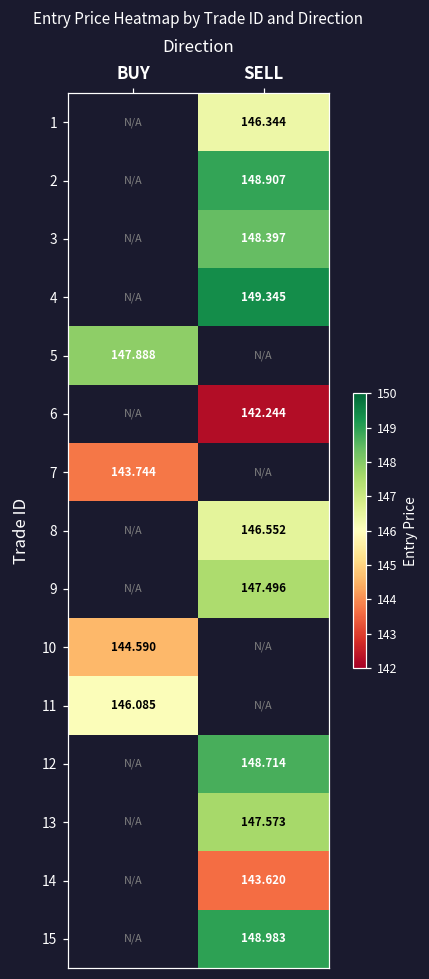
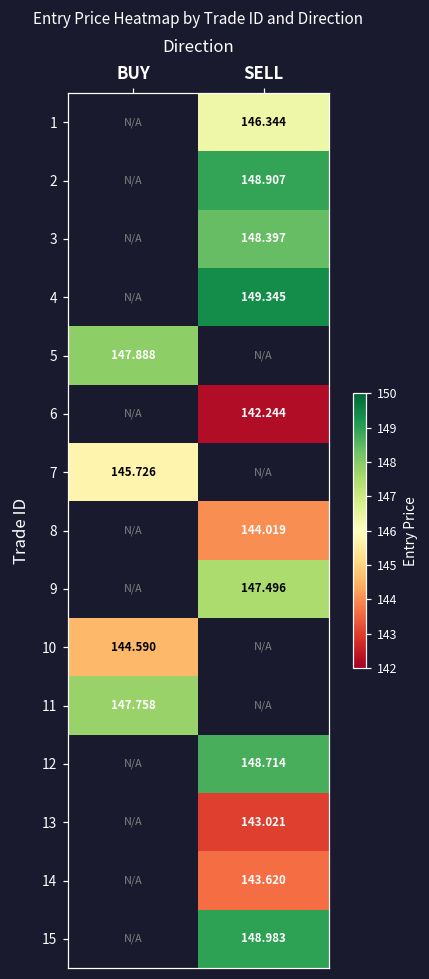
7, BUY: 143.744 -> 145.726
8, SELL: 146.552 -> 144.019
11, BUY: 146.085 -> 147.758
13, SELL: 147.573 -> 143.021
